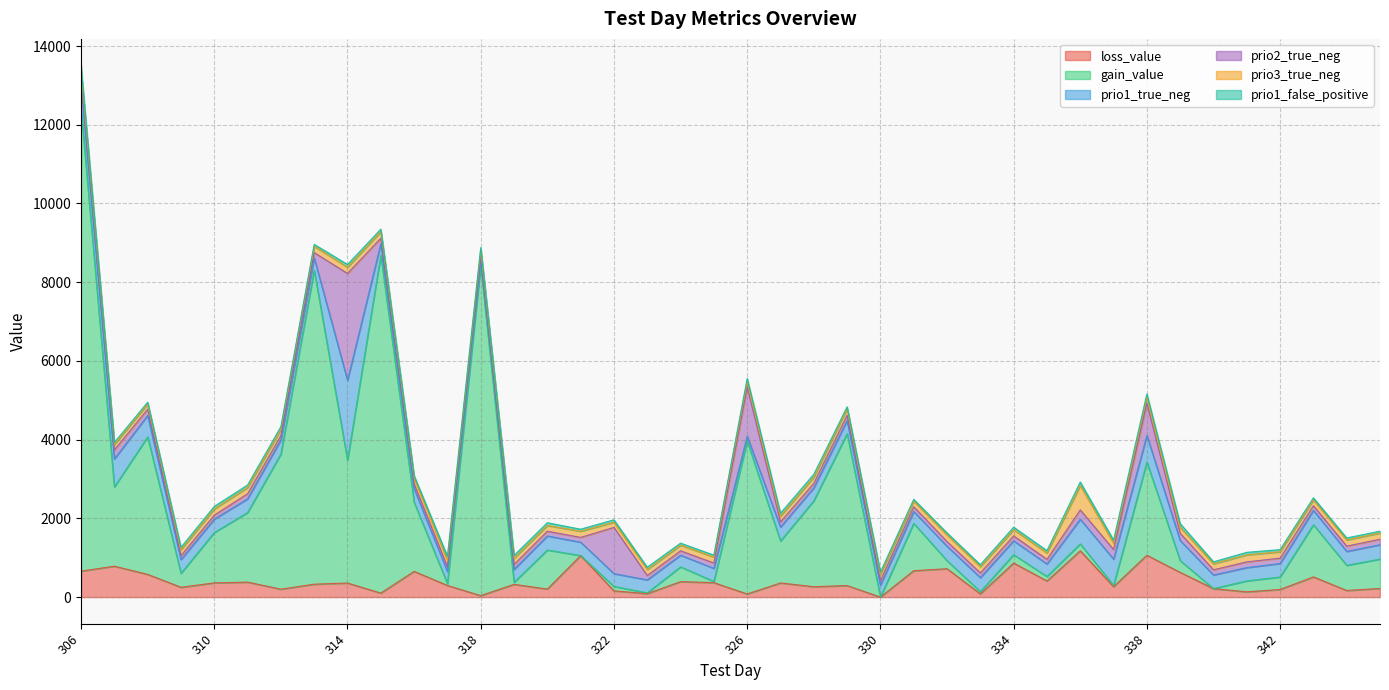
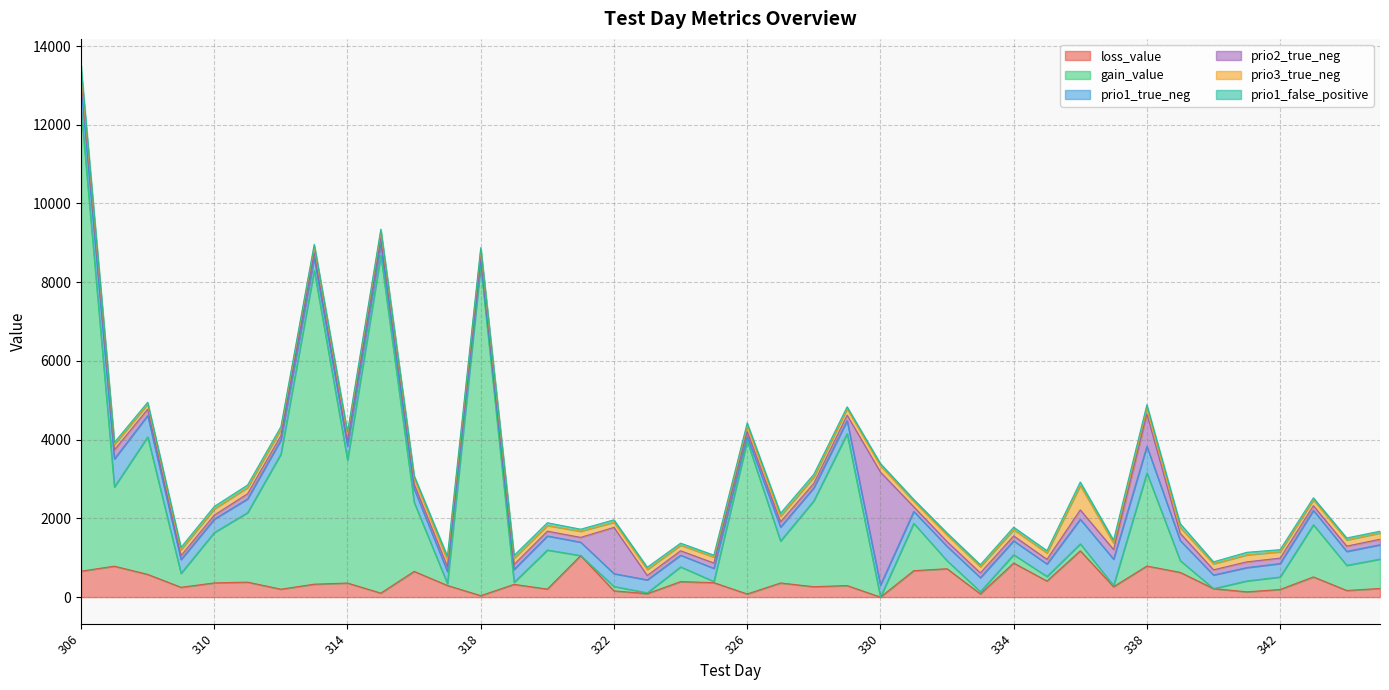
prio1_true_neg, 314: 2000 -> 400
prio2_true_neg, 314: 2700 -> 100
prio2_true_neg, 326: 1300 -> 100
prio2_true_neg, 330: 100 -> 2900
loss_value, 338: 1100 -> 800
